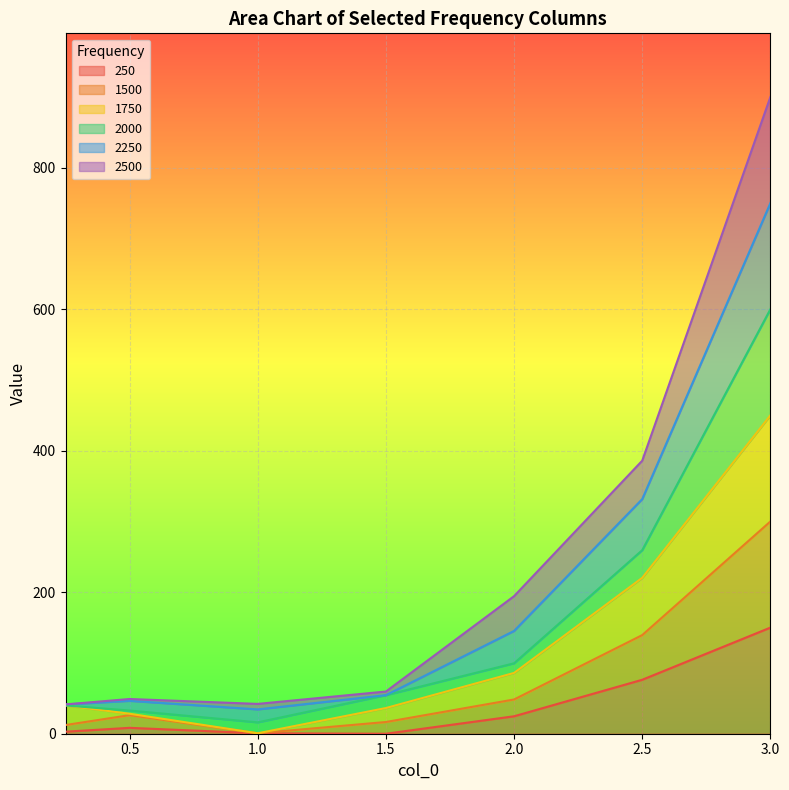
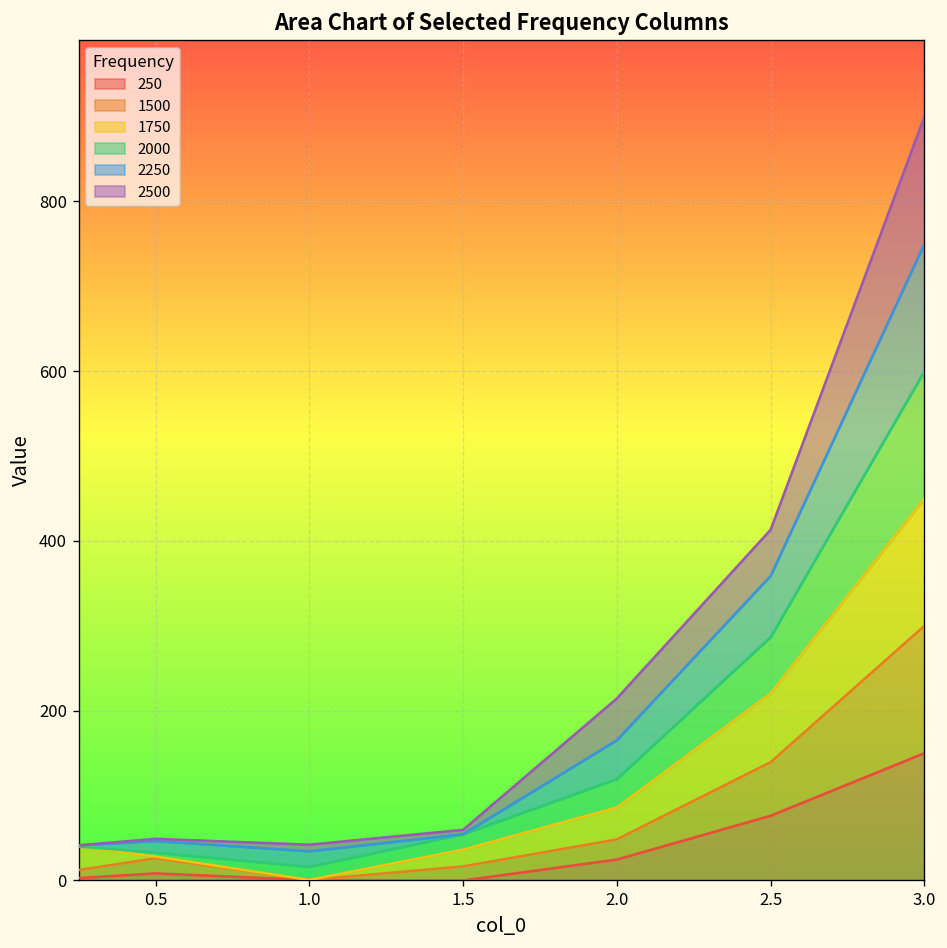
2000, 2.0: 10 -> 30
2000, 2.5: 40 -> 70
